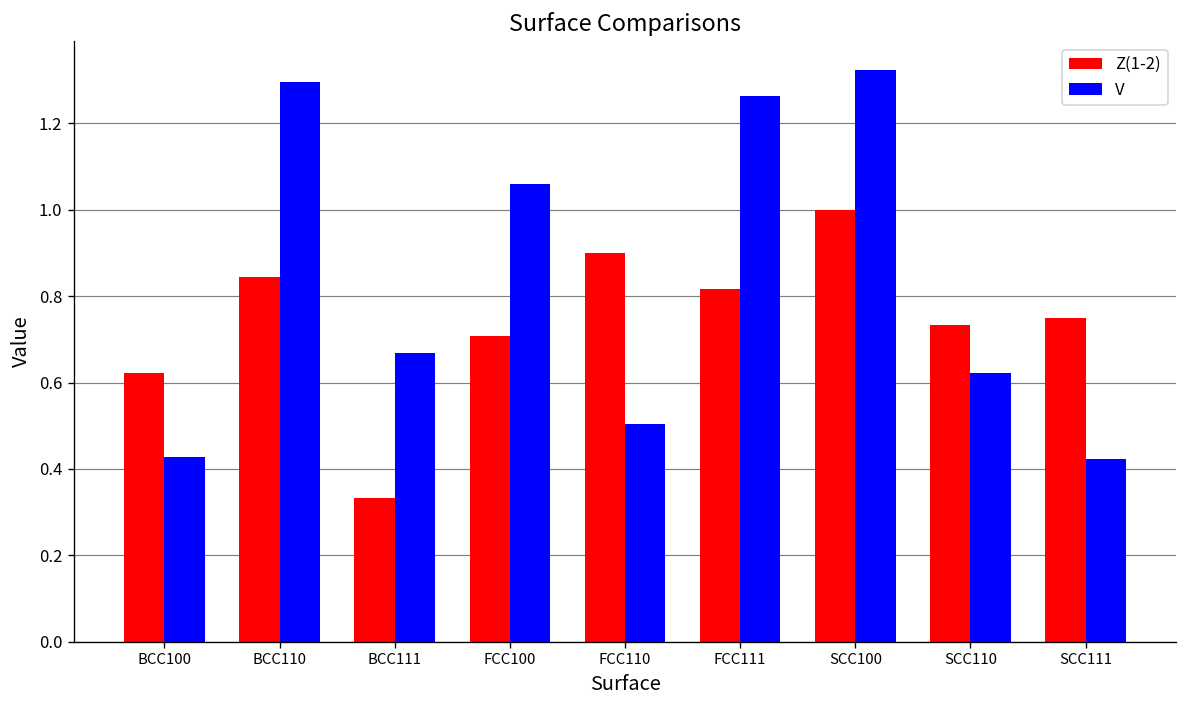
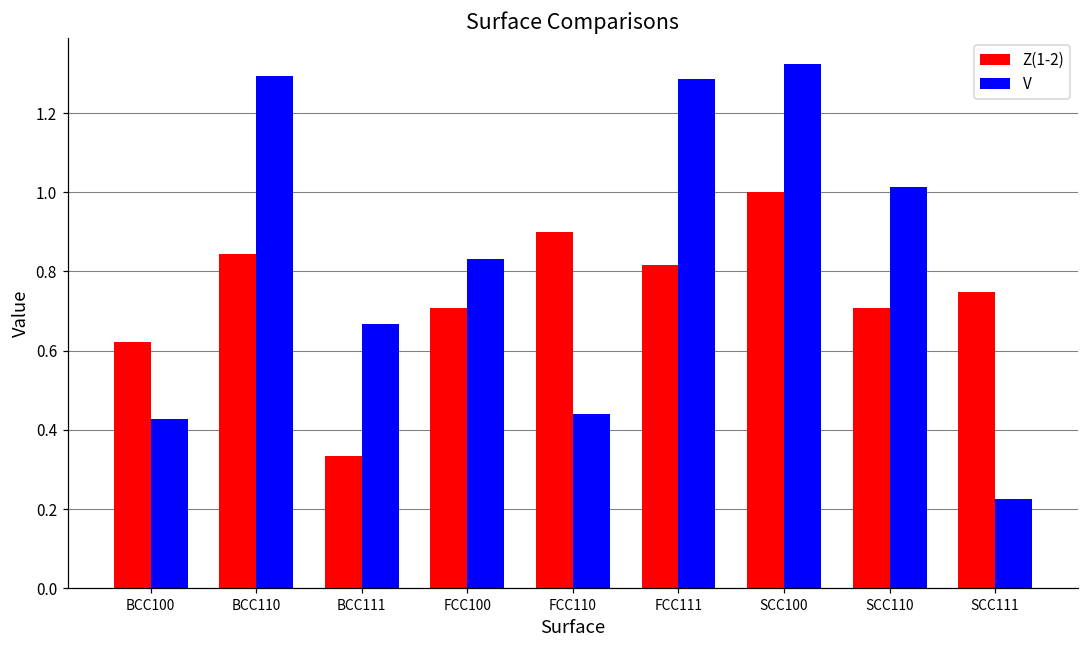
V, FCC100: 1.06 -> 0.83
V, FCC110: 0.50 -> 0.44
V, FCC111: 1.26 -> 1.29
Z(1-2), SCC110: 0.73 -> 0.71
V, SCC110: 0.62 -> 1.01
V, SCC111: 0.42 -> 0.22
